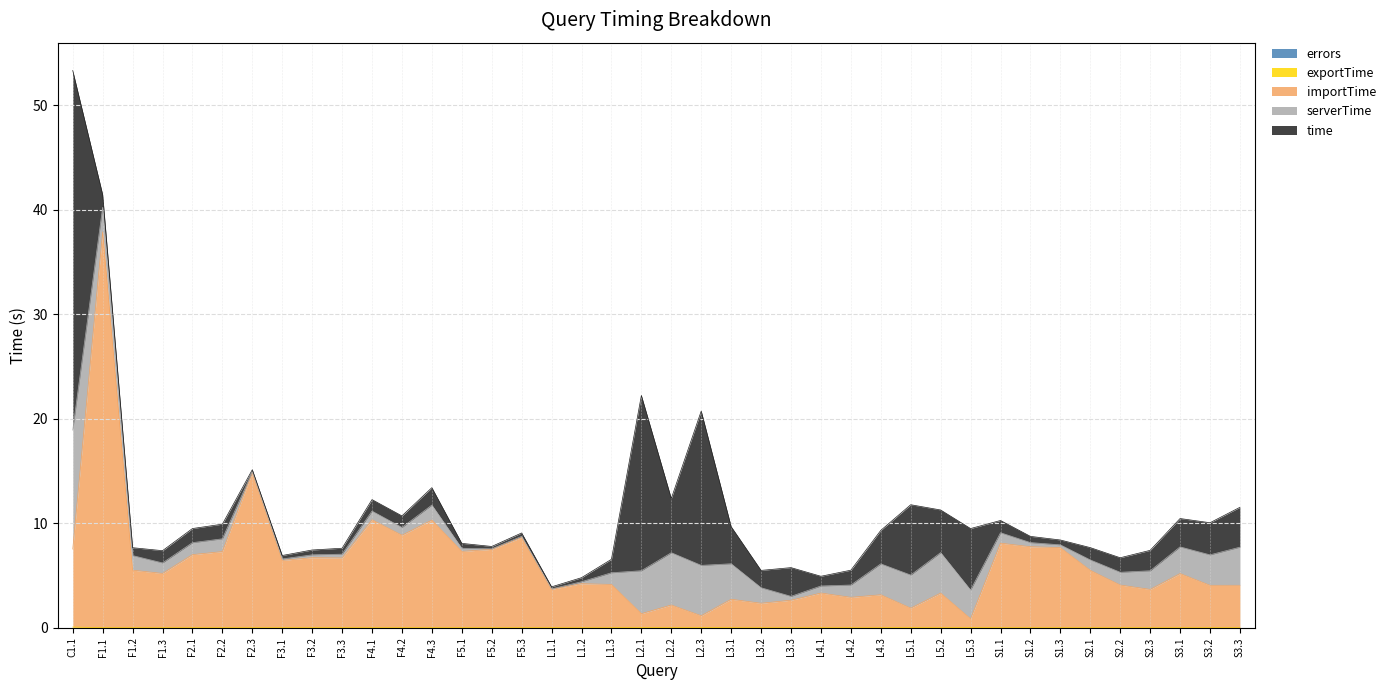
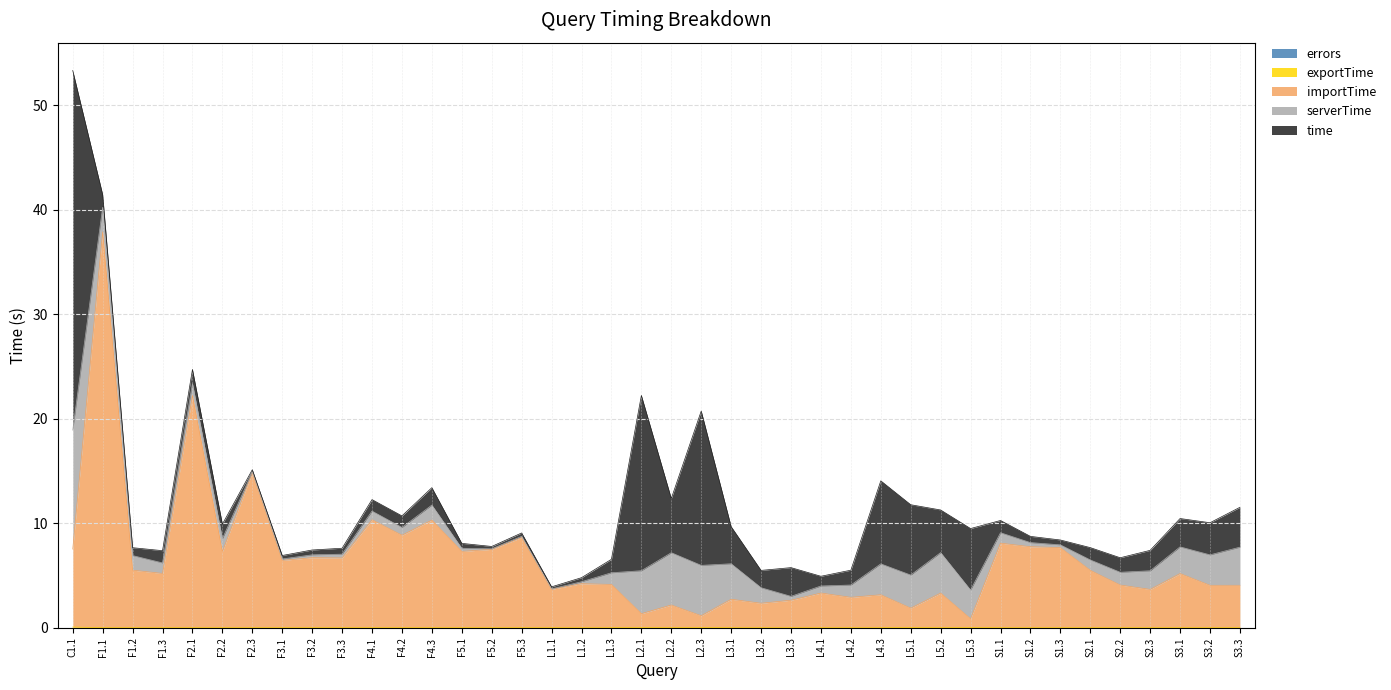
importTime, F2.1: 7.0 -> 22.2
time, L4.3: 3.2 -> 7.9
